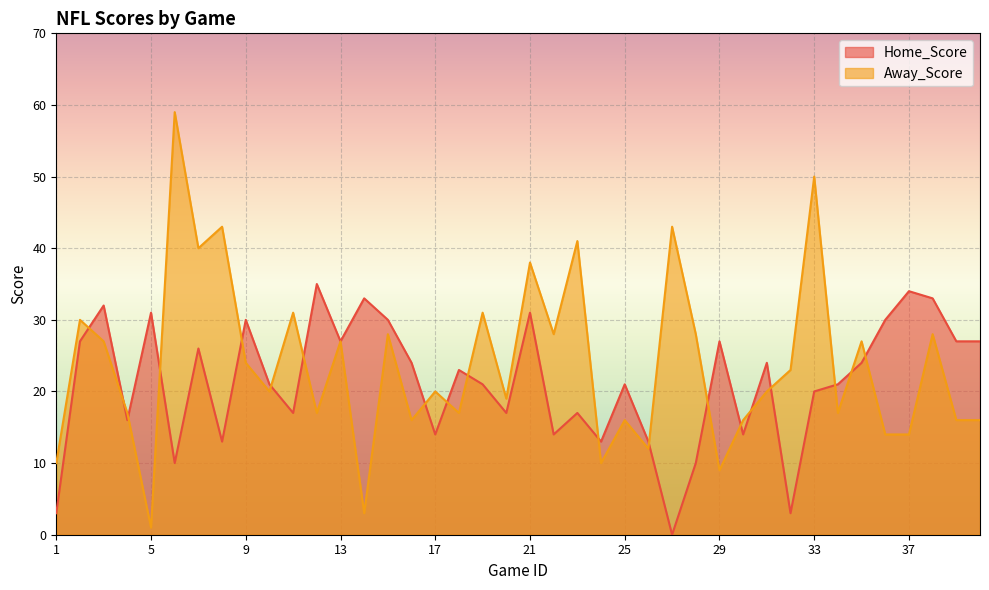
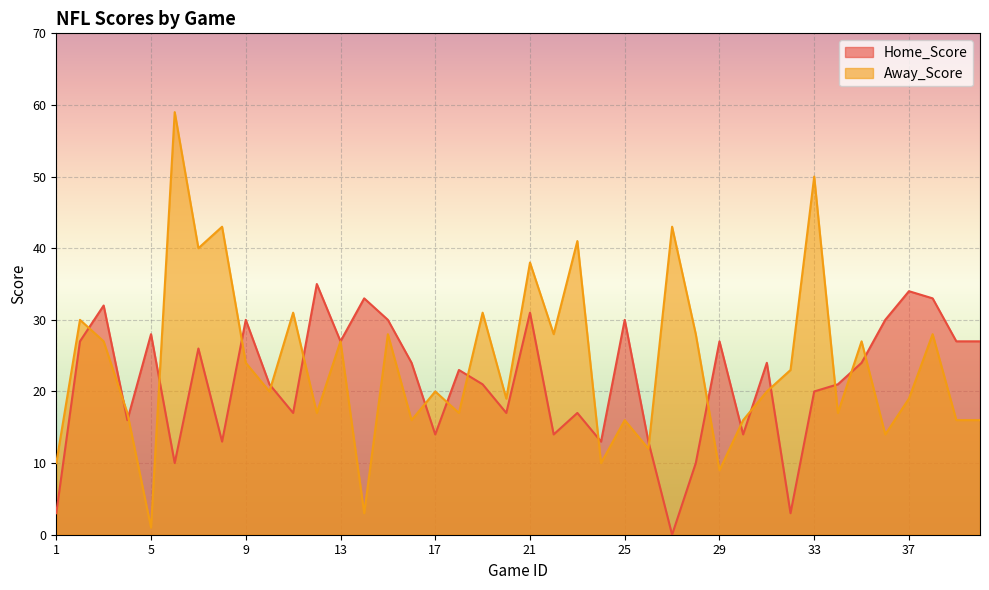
Home_Score, 5: 31 -> 28
Home_Score, 25: 21 -> 30
Away_Score, 37: 14 -> 19
